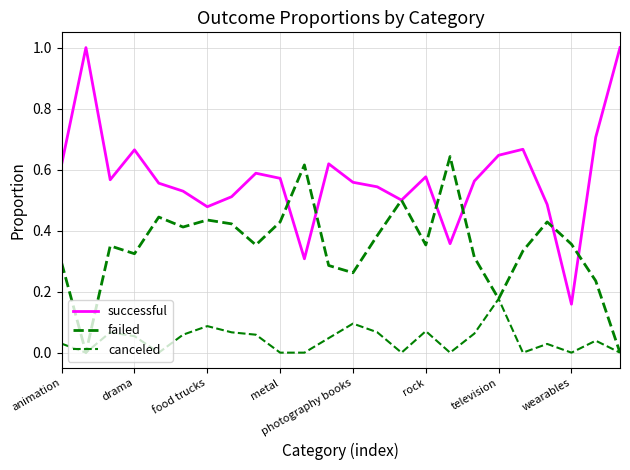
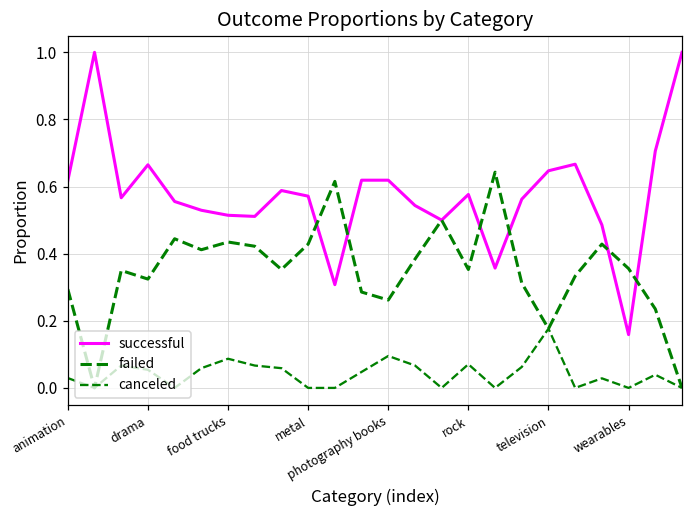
successful, food trucks: 0.48 -> 0.51
successful, photography books: 0.56 -> 0.62
